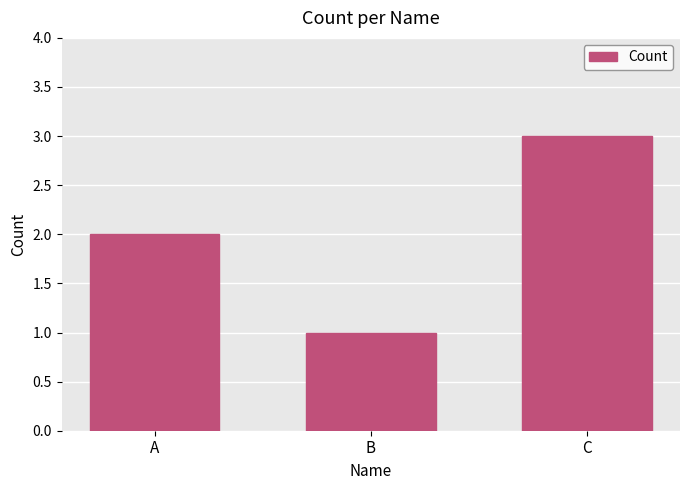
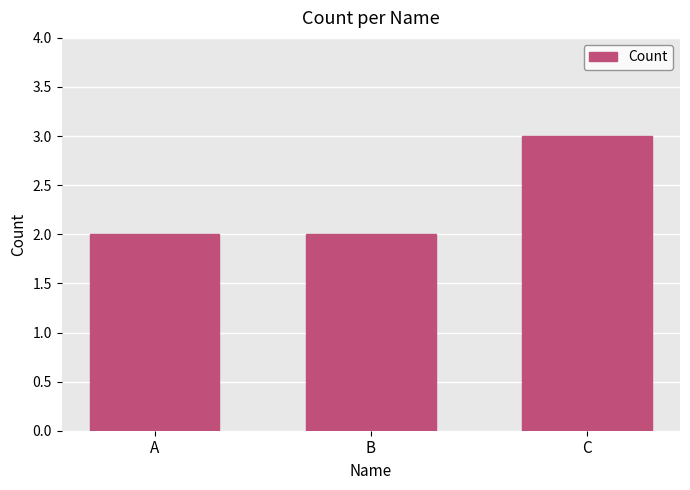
B: 1 -> 2
